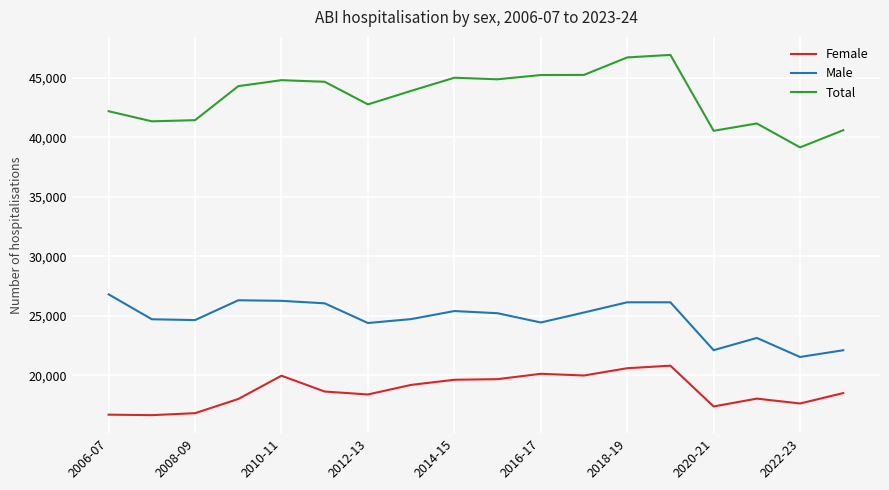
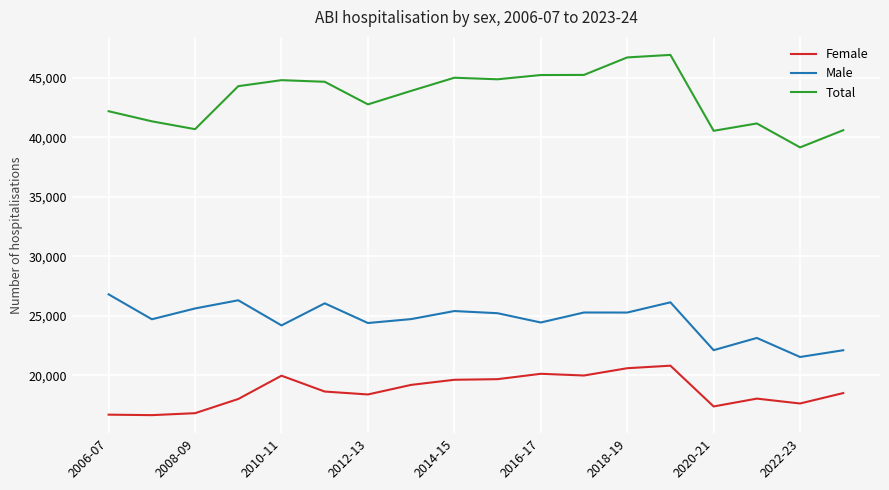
Male, 2008-09: 24,600 -> 25,600
Total, 2008-09: 41,500 -> 40,700
Male, 2010-11: 26,300 -> 24,200
Male, 2018-19: 26,100 -> 25,300
